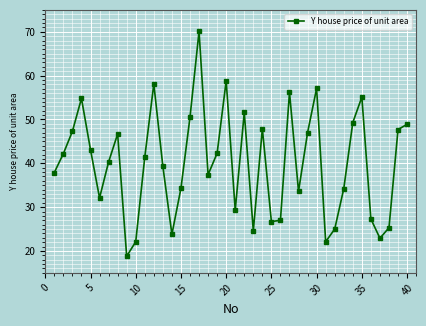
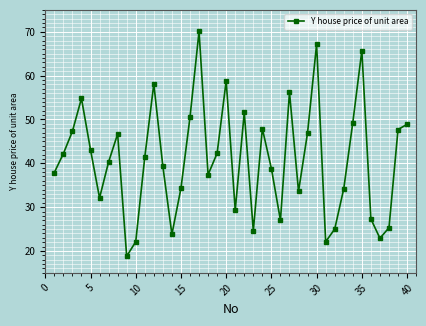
25: 27 -> 39
30: 57 -> 67
35: 55 -> 66
